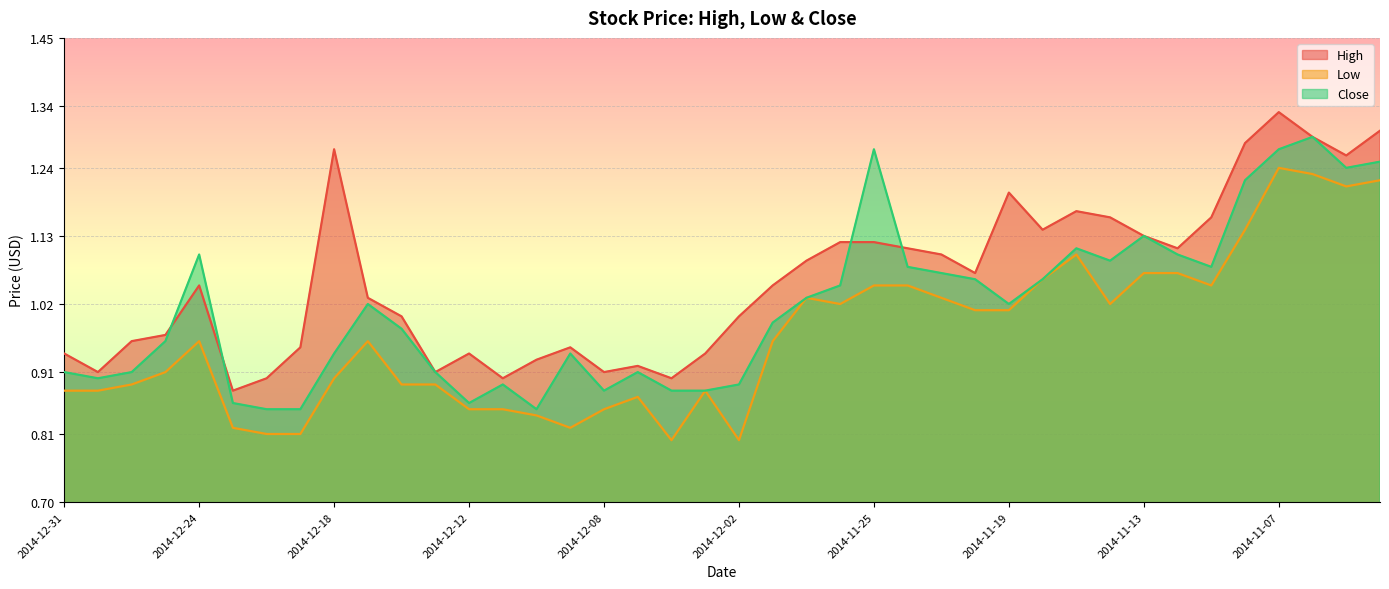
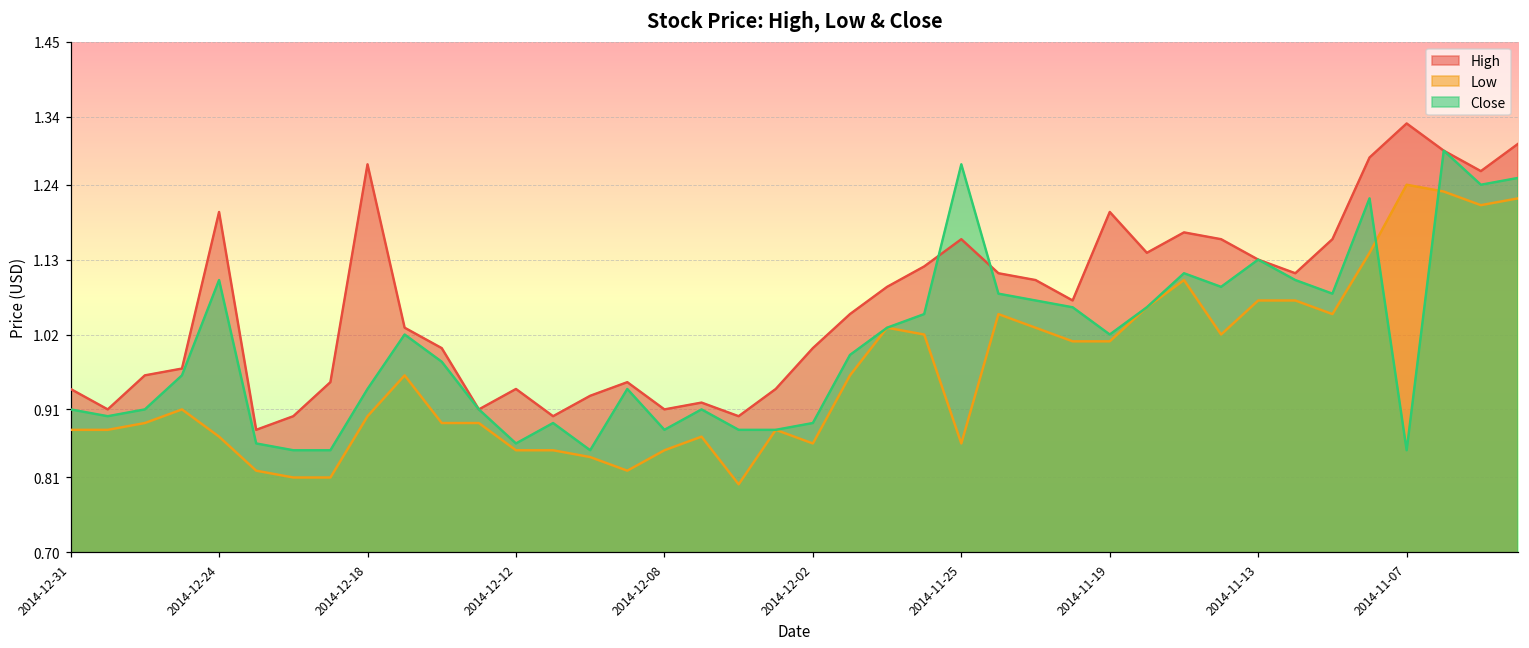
High, 2014-12-24: 1.05 -> 1.20
Low, 2014-12-24: 0.96 -> 0.87
Low, 2014-12-02: 0.80 -> 0.86
High, 2014-11-25: 1.12 -> 1.16
Low, 2014-11-25: 1.05 -> 0.86
Close, 2014-11-07: 1.27 -> 0.85
